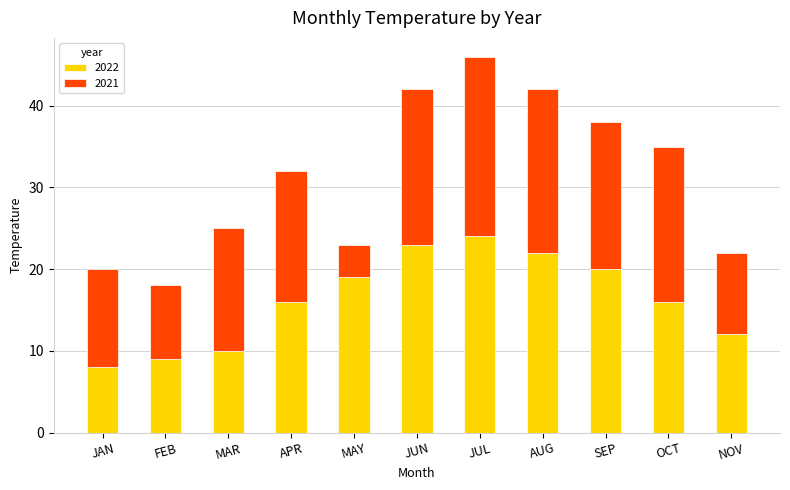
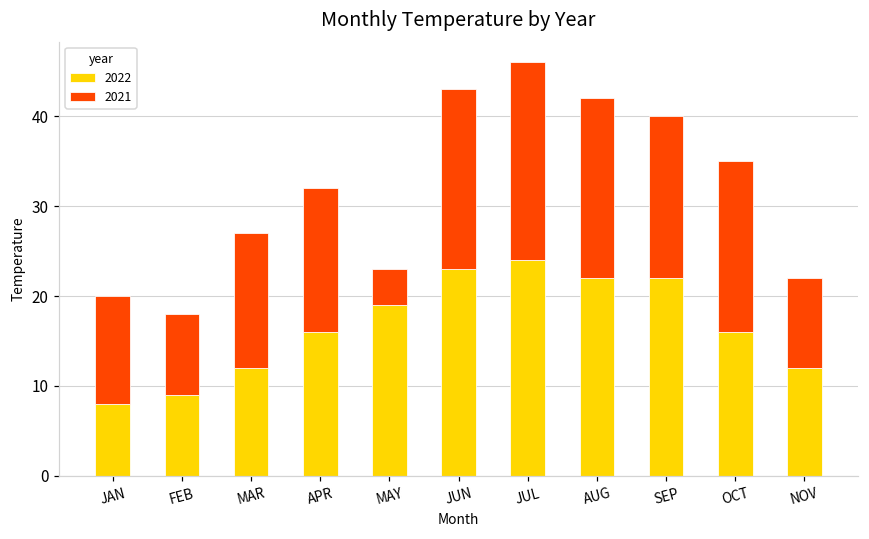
2022, MAR: 10 -> 12
2021, JUN: 19 -> 20
2022, SEP: 20 -> 22
